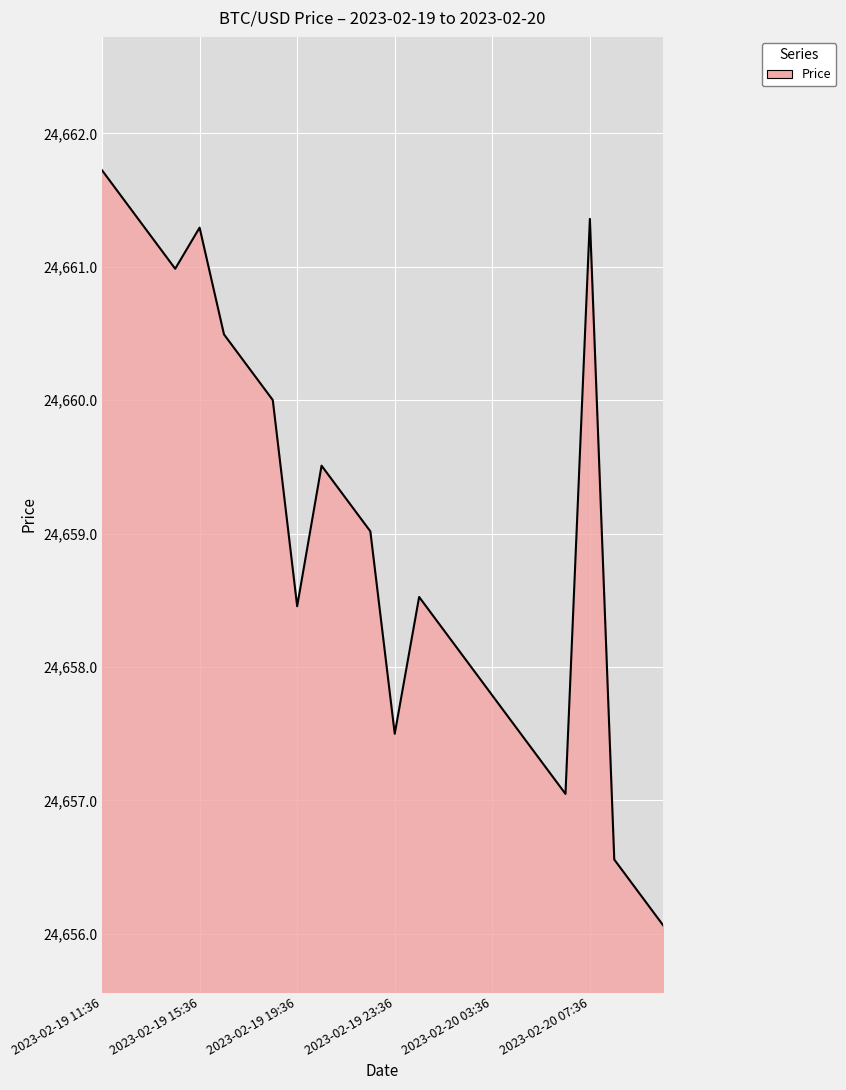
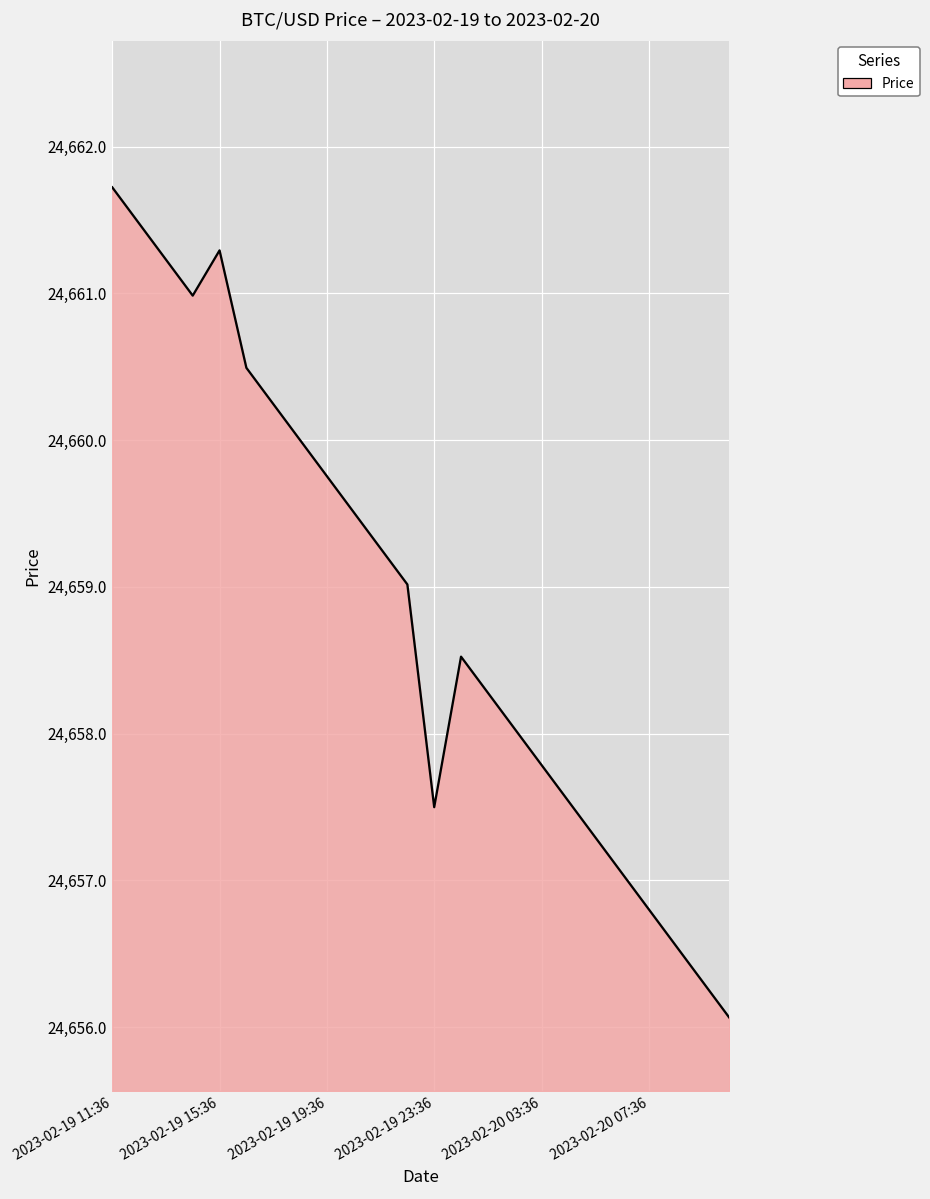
2023-02-19 19:36: 24,658.45 -> 24,659.75
2023-02-20 07:36: 24,661.36 -> 24,656.80
